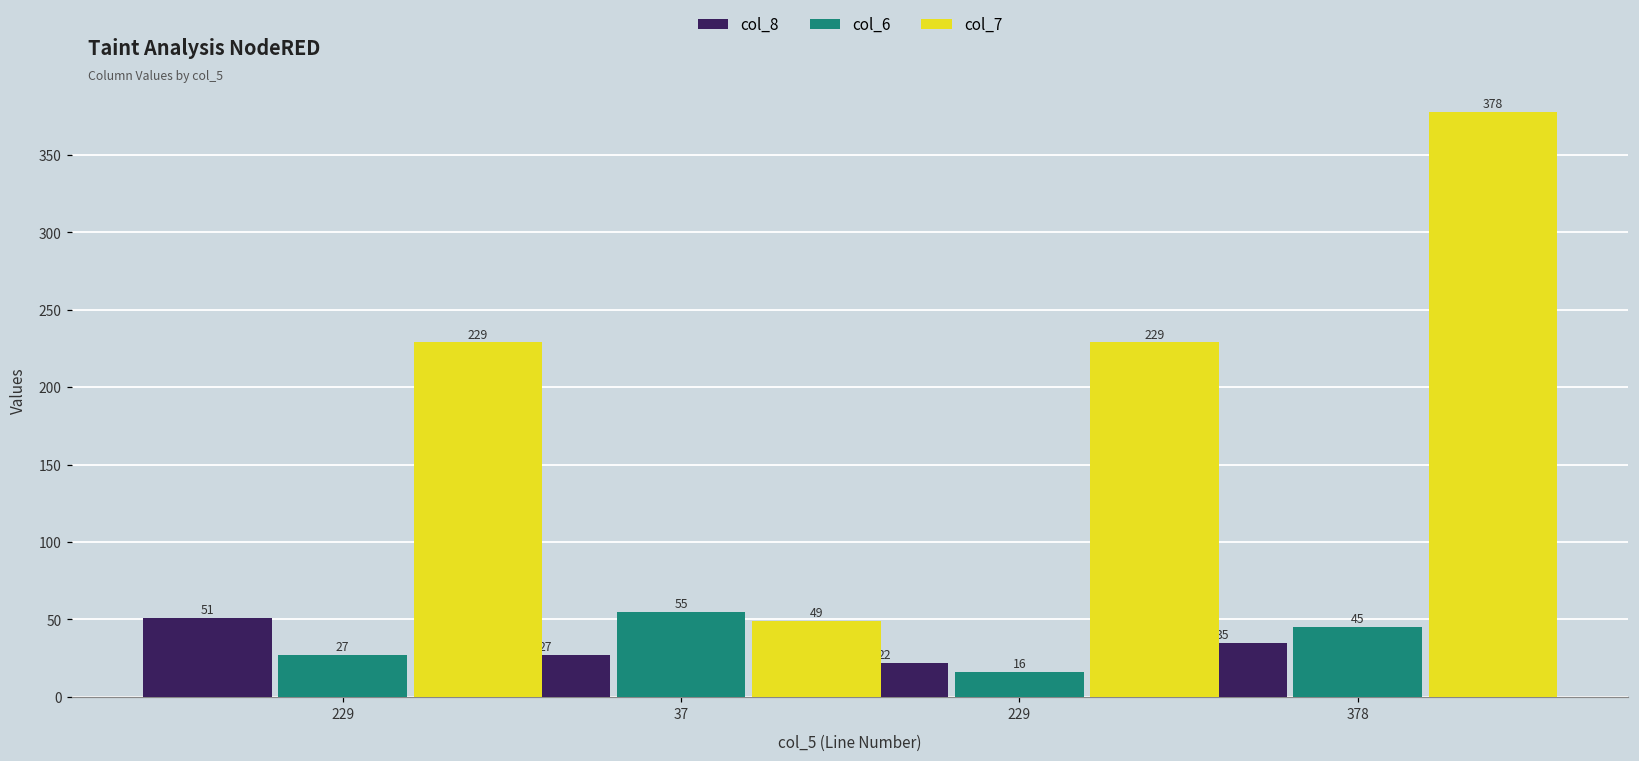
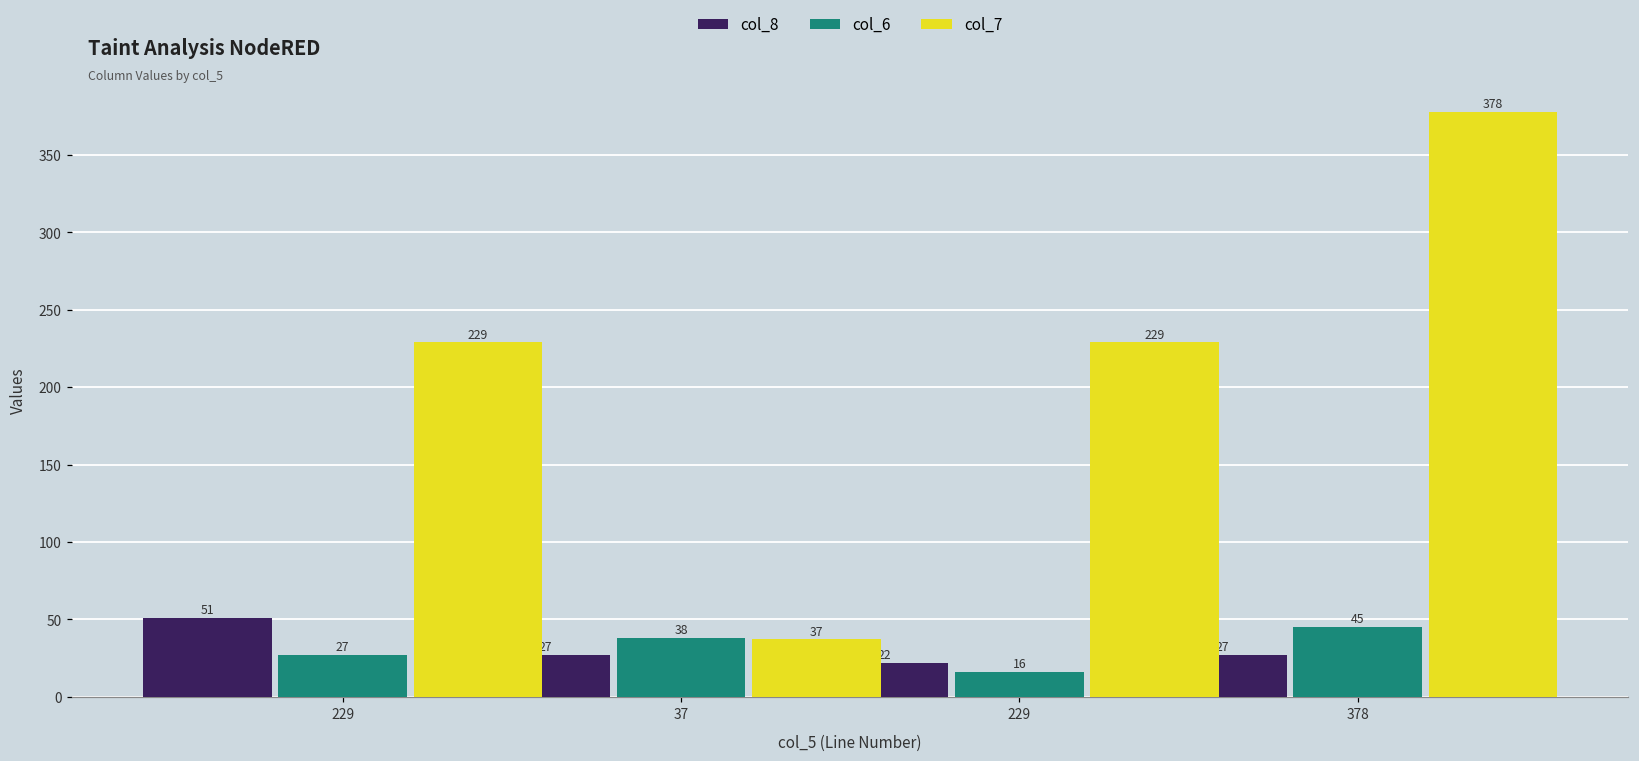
col_6, 37: 55 -> 38
col_7, 37: 49 -> 37
col_8, 378: 35 -> 27
